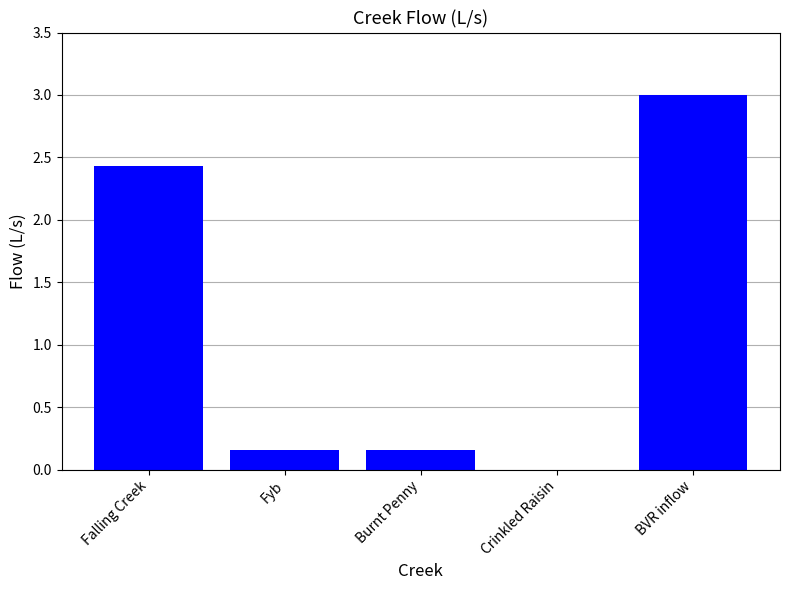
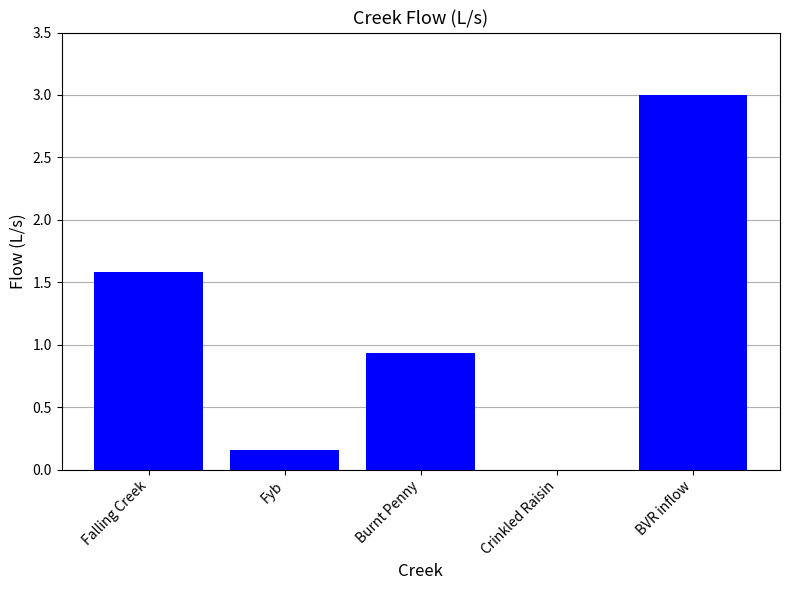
Falling Creek: 2.43 -> 1.58
Burnt Penny: 0.16 -> 0.93
